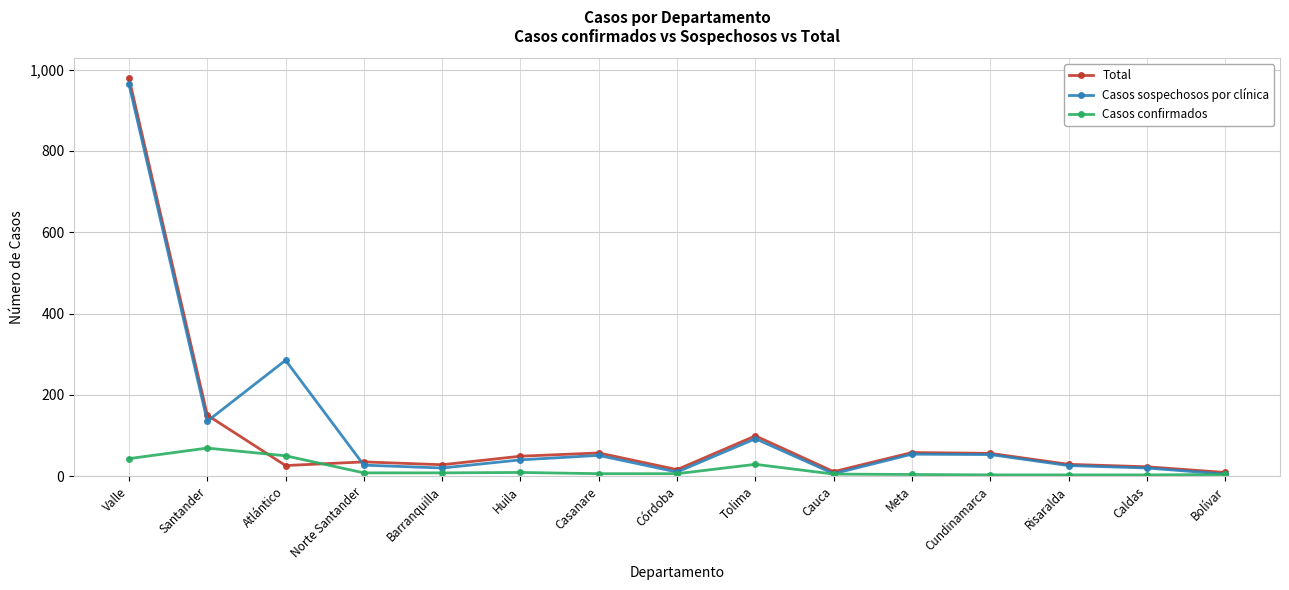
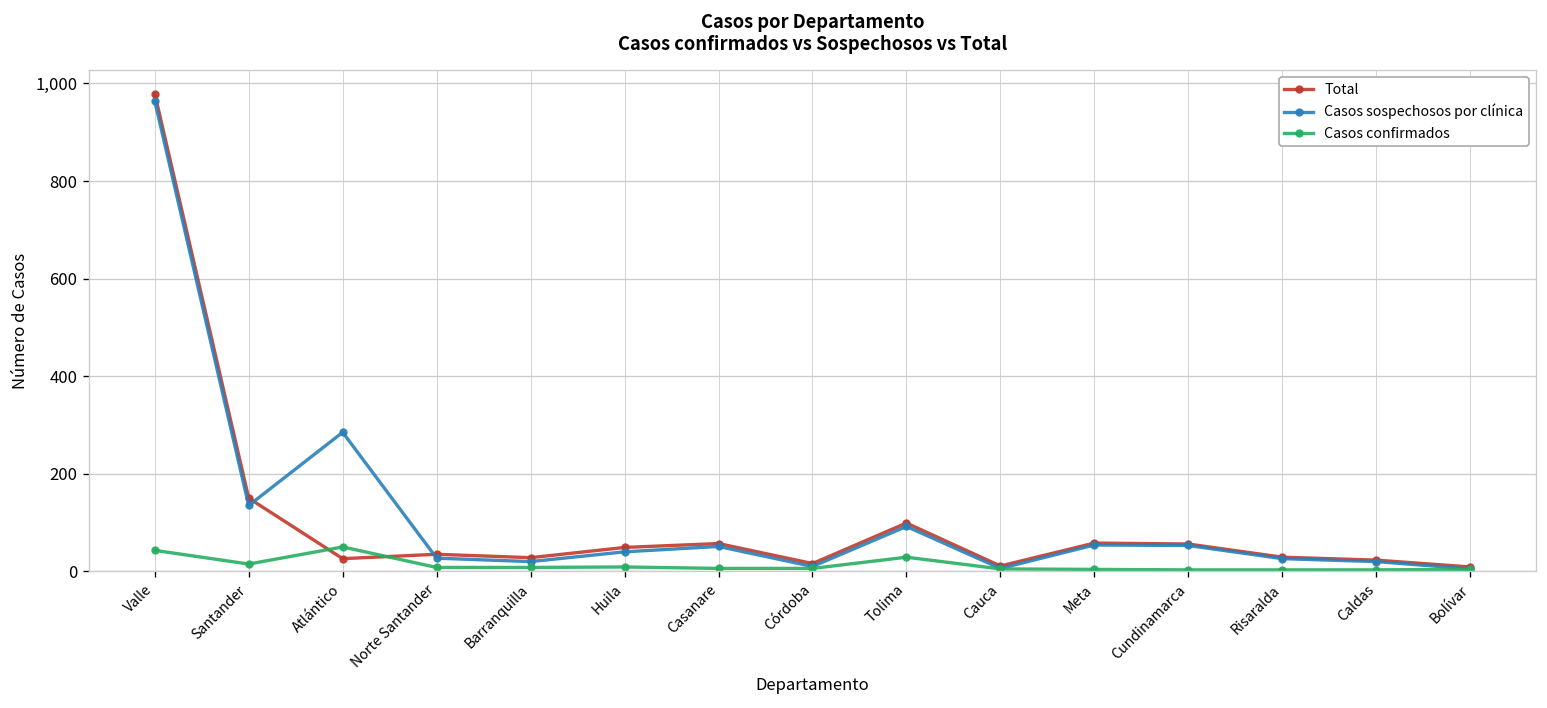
Casos confirmados, Santander: 70 -> 20
